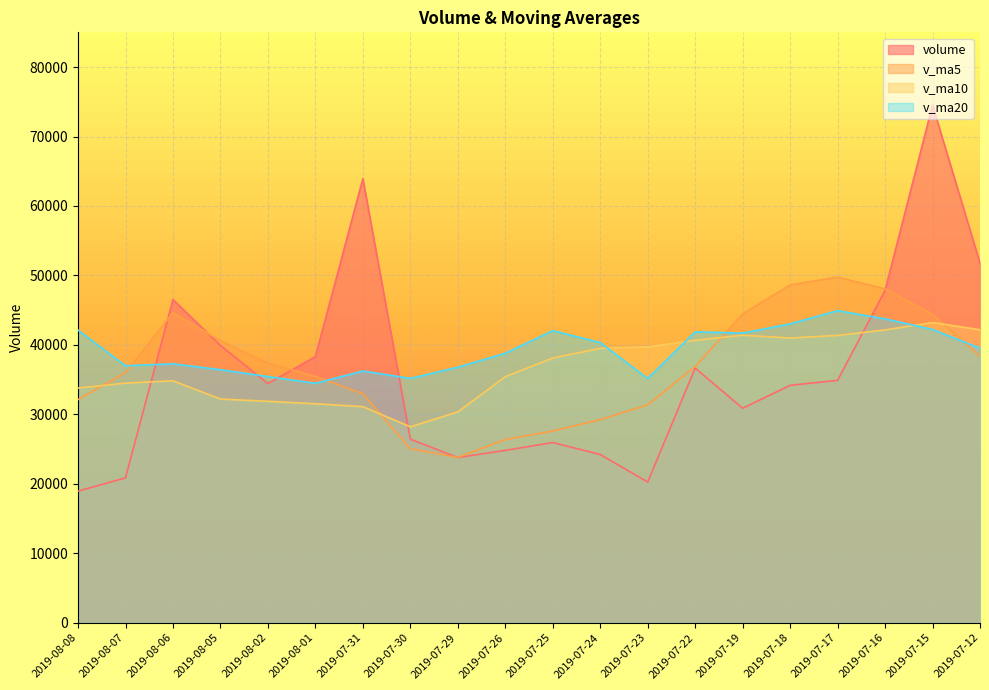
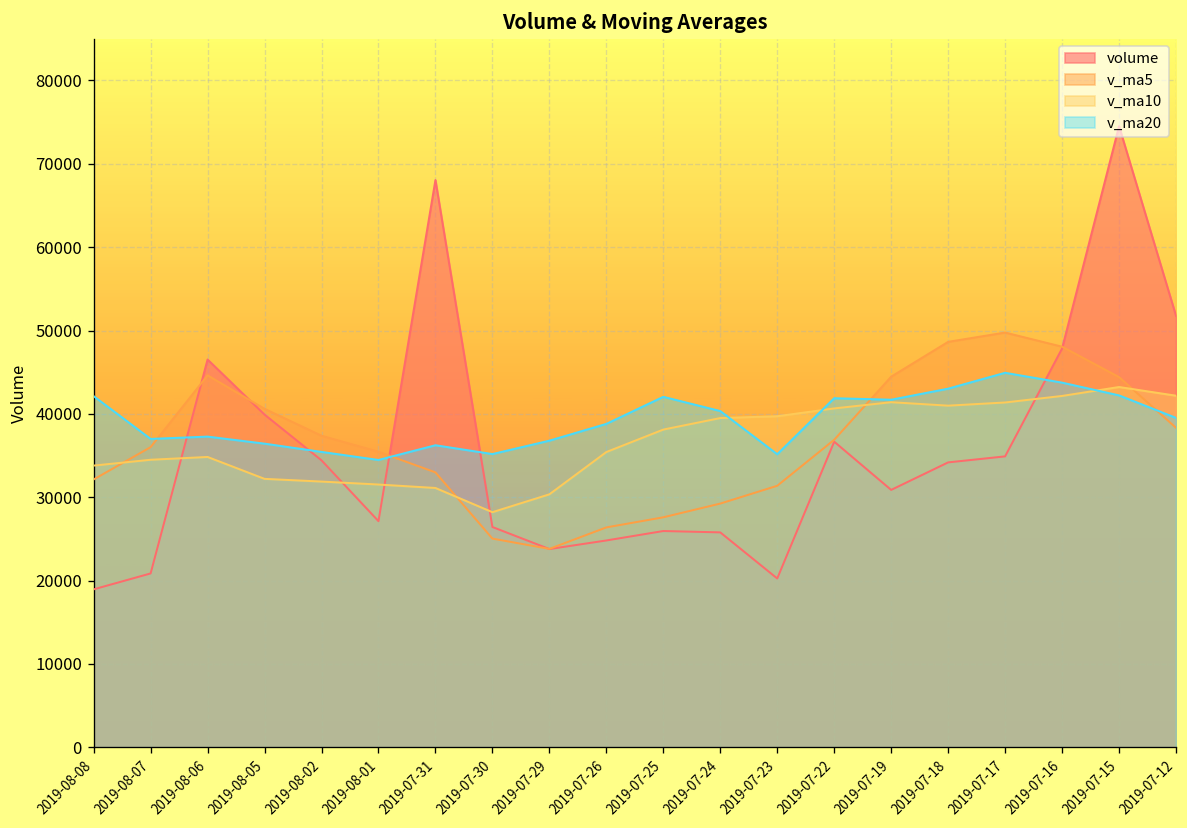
volume, 2019-08-01: 38000 -> 27000
volume, 2019-07-31: 64000 -> 68000
volume, 2019-07-24: 24000 -> 26000
